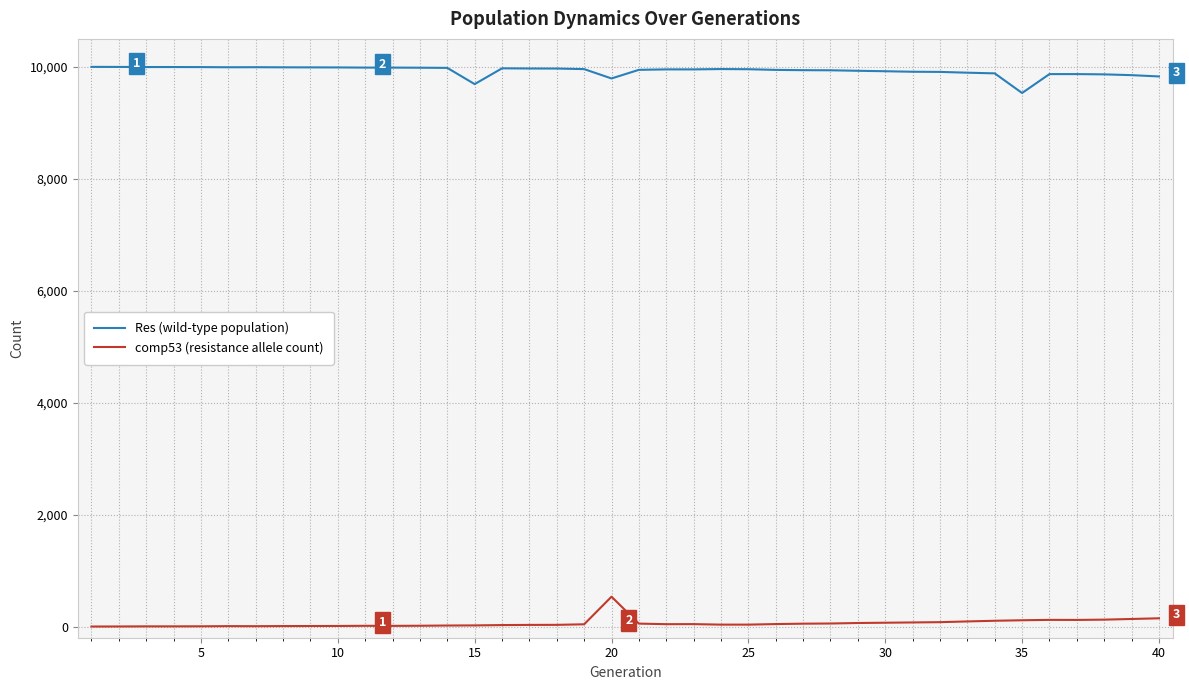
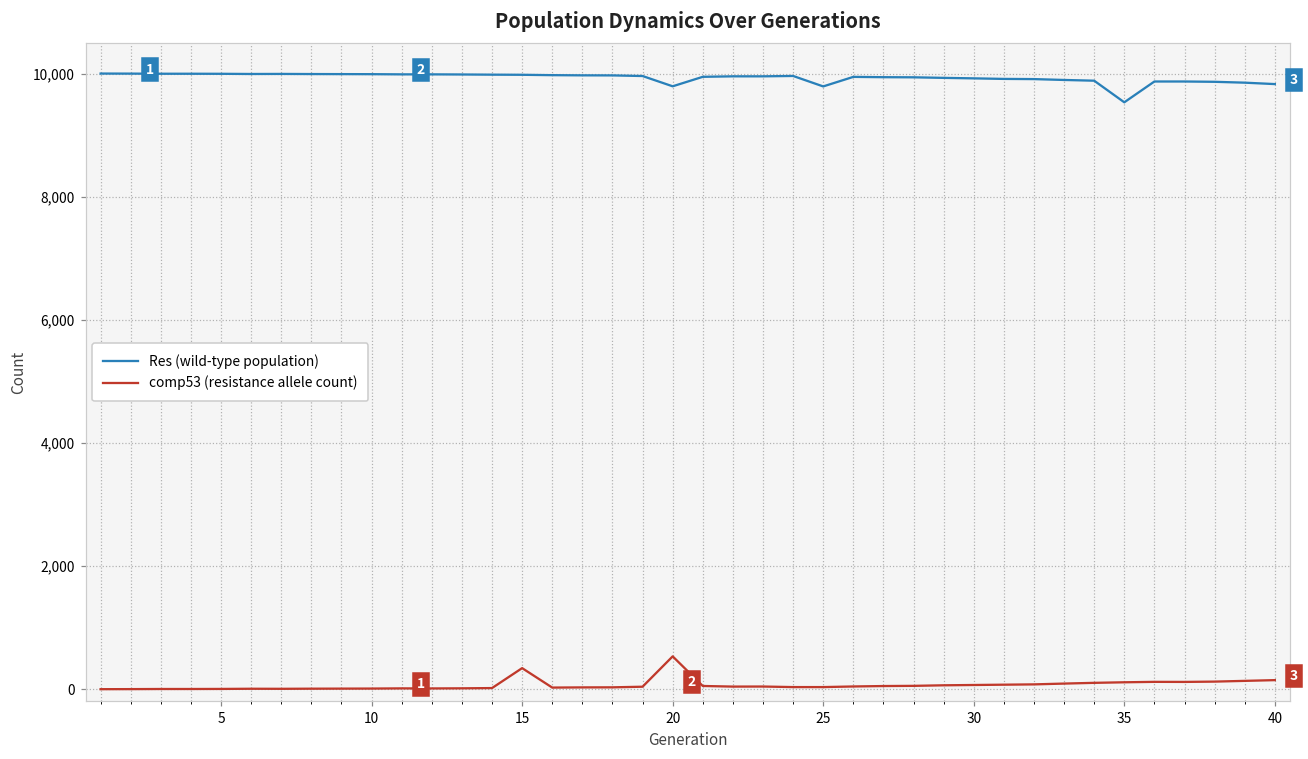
Res (wild-type population), 15: 9,700 -> 10,000
comp53 (resistance allele count), 15: 0 -> 300
Res (wild-type population), 25: 10,000 -> 9,800
